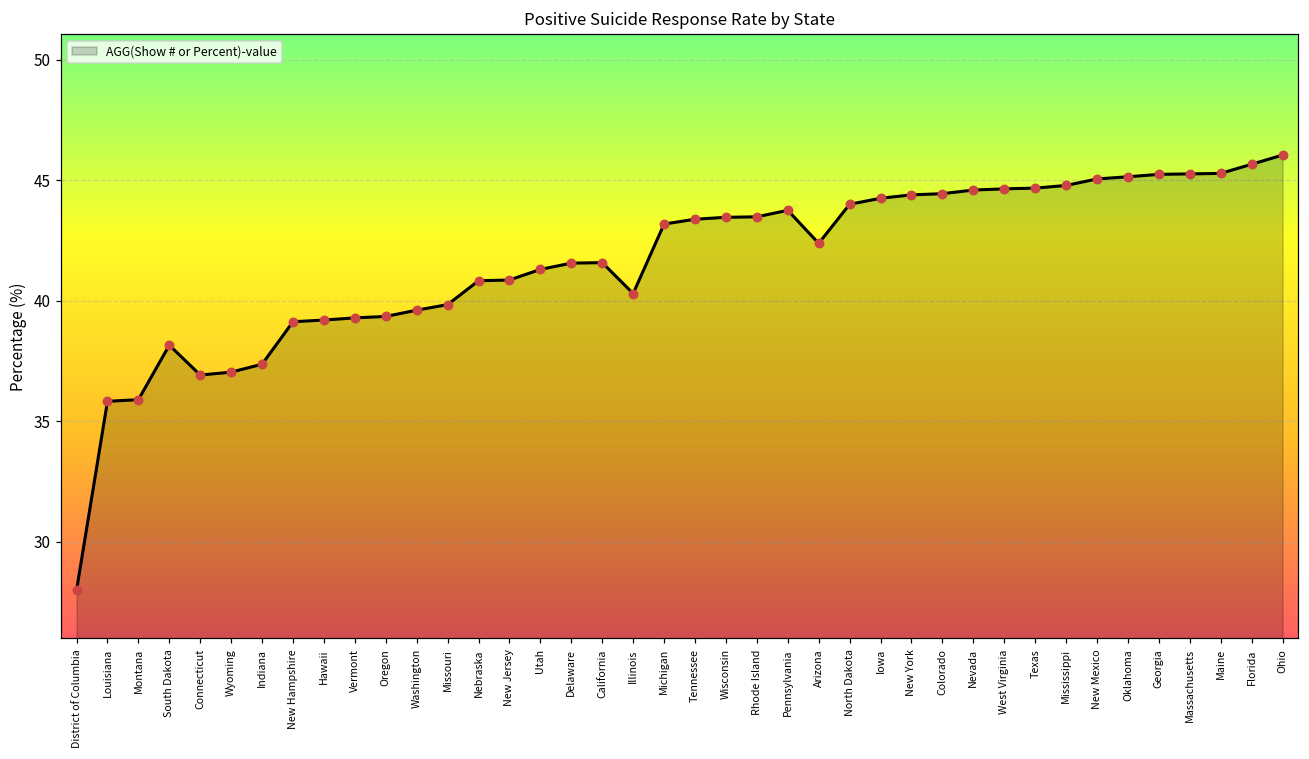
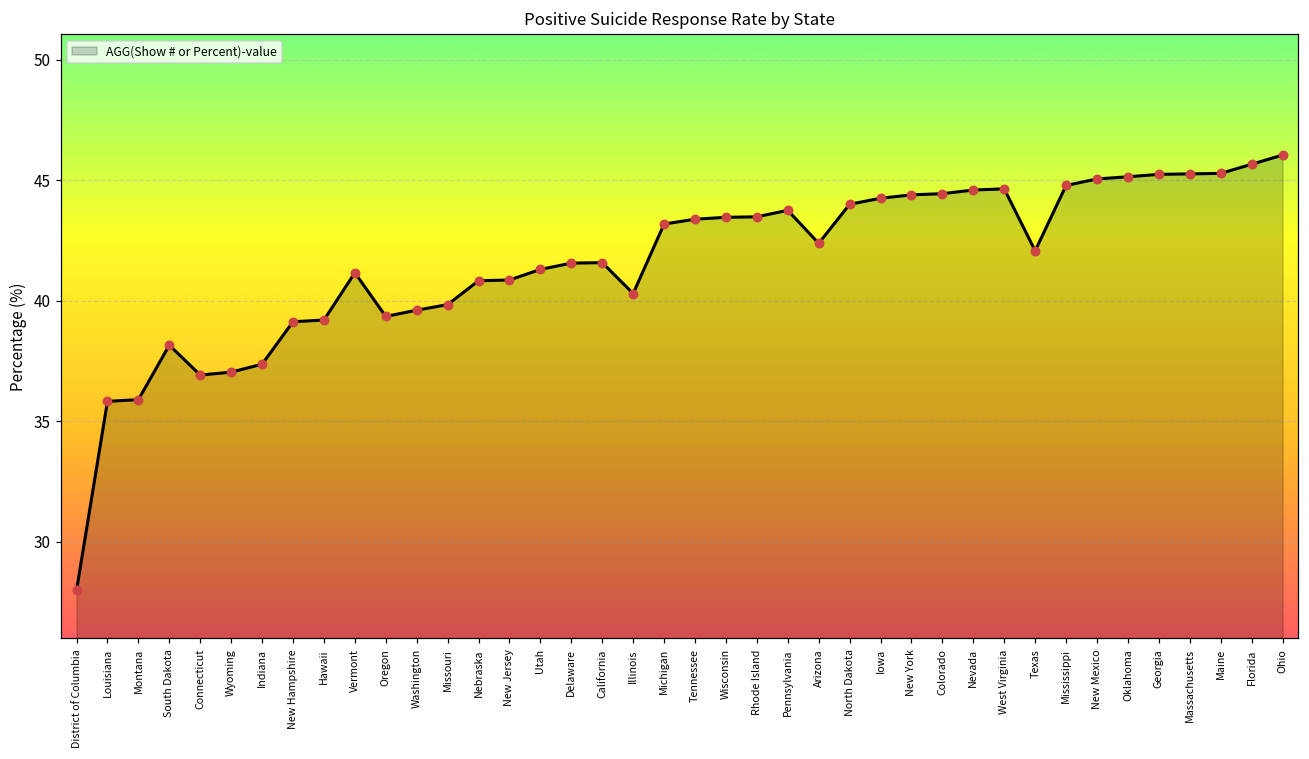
Vermont: 39.3 -> 41.2
Texas: 44.7 -> 42.1
